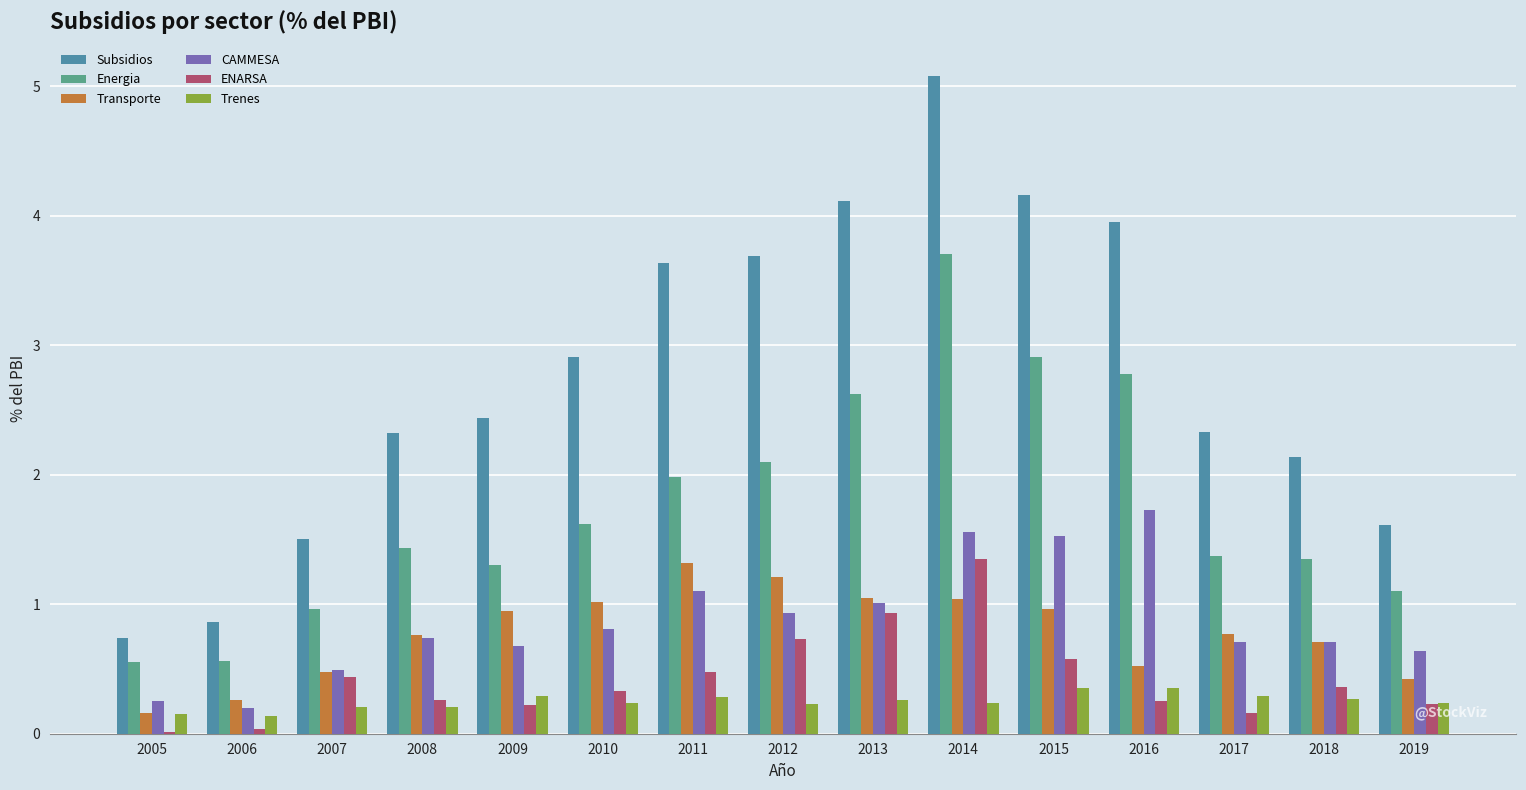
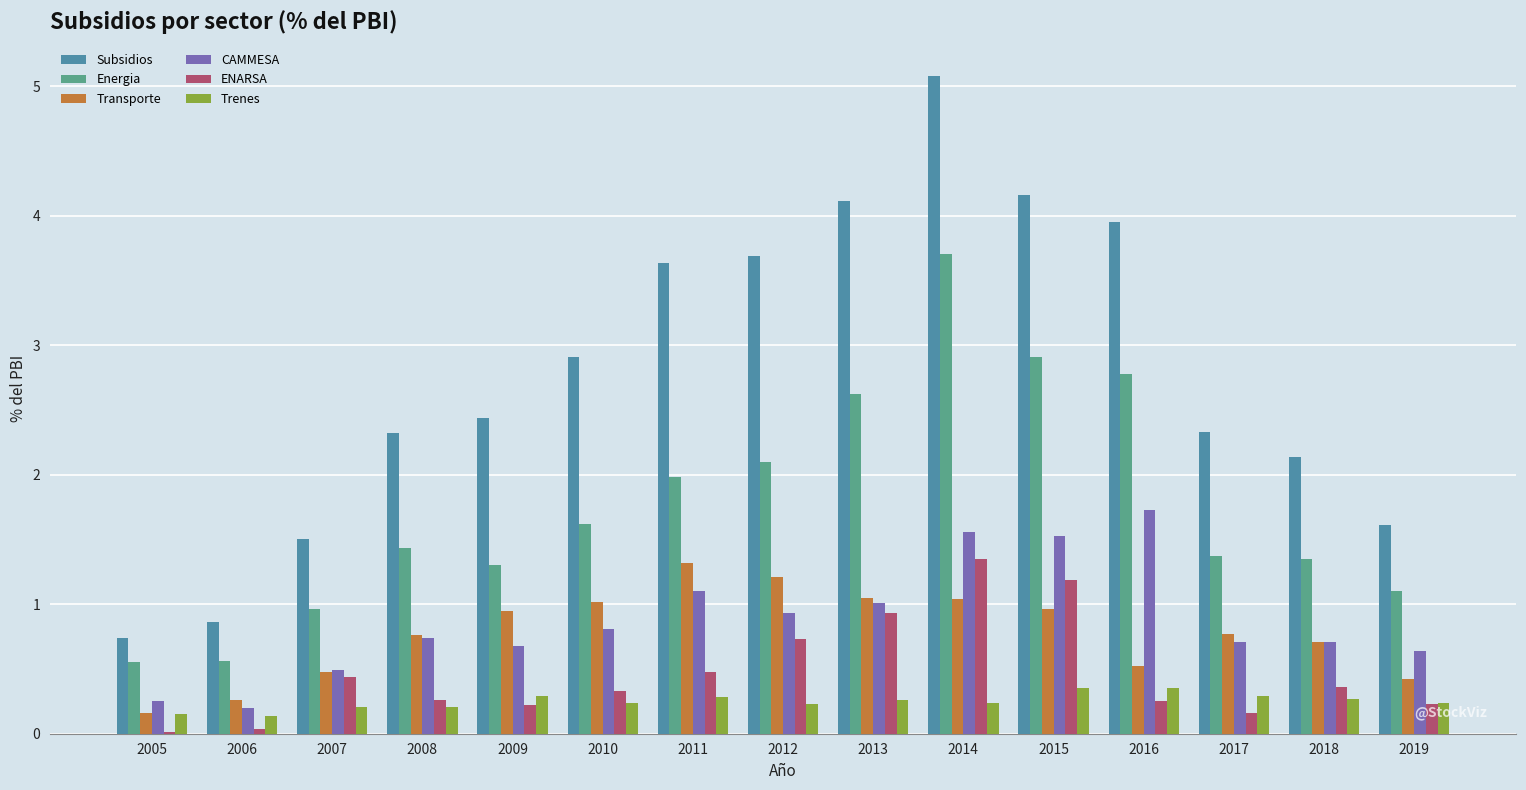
ENARSA, 2015: 0.58 -> 1.19
